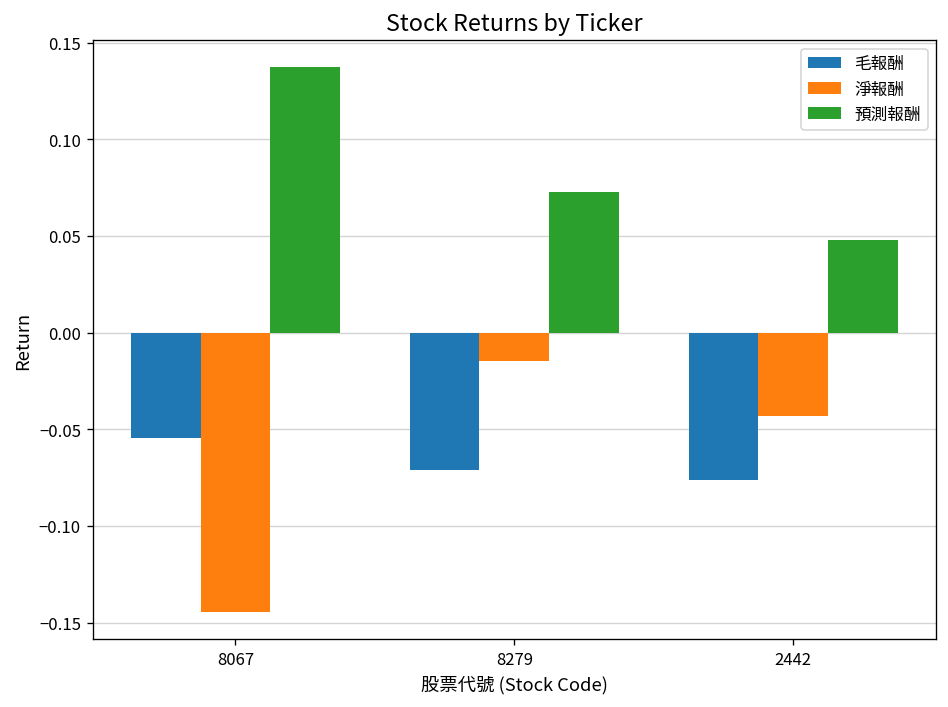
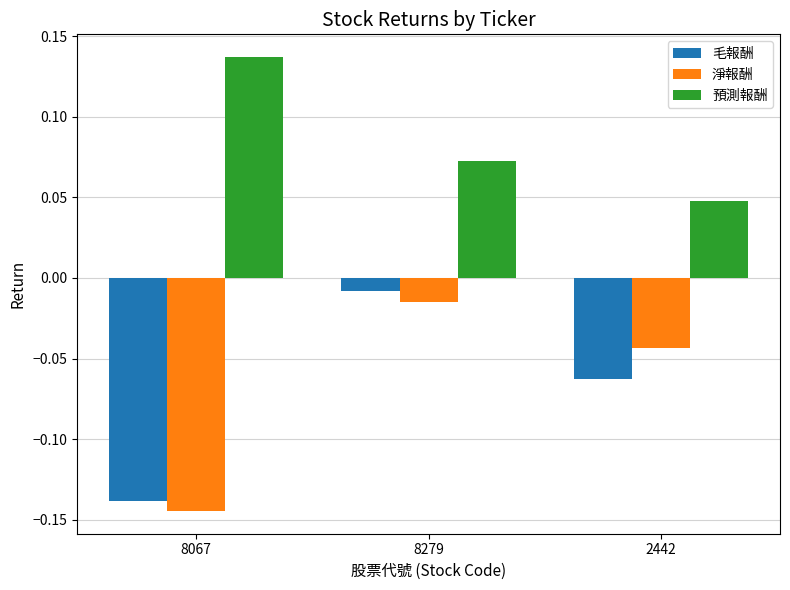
毛報酬, 8067: -0.055 -> -0.138
毛報酬, 8279: -0.071 -> -0.008
毛報酬, 2442: -0.076 -> -0.063
